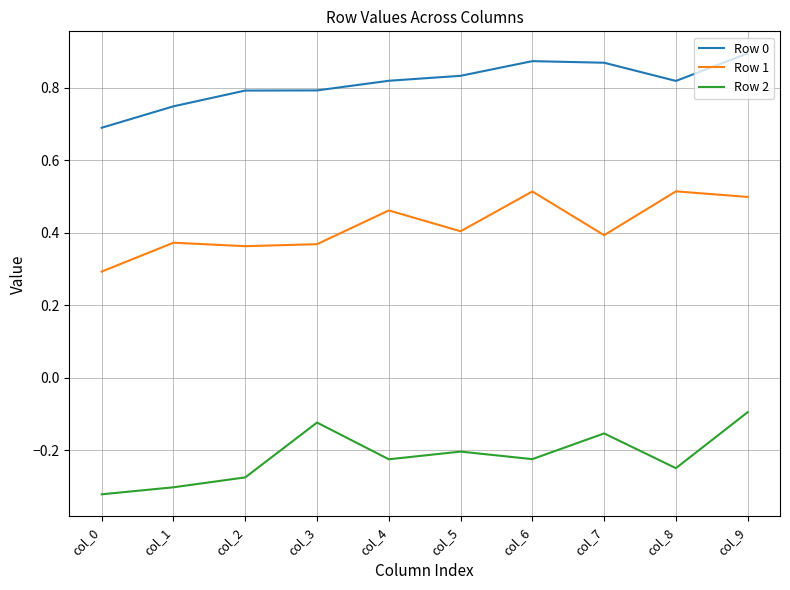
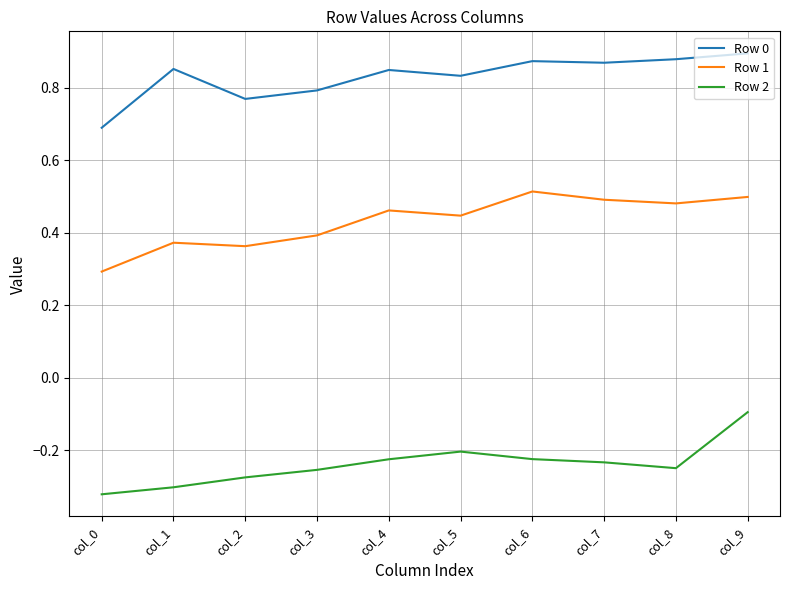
Row 0, col_1: 0.75 -> 0.85
Row 0, col_2: 0.79 -> 0.77
Row 1, col_3: 0.37 -> 0.39
Row 2, col_3: -0.12 -> -0.25
Row 0, col_4: 0.82 -> 0.85
Row 1, col_5: 0.40 -> 0.45
Row 1, col_7: 0.39 -> 0.49
Row 2, col_7: -0.15 -> -0.23
Row 0, col_8: 0.82 -> 0.88
Row 1, col_8: 0.51 -> 0.48
